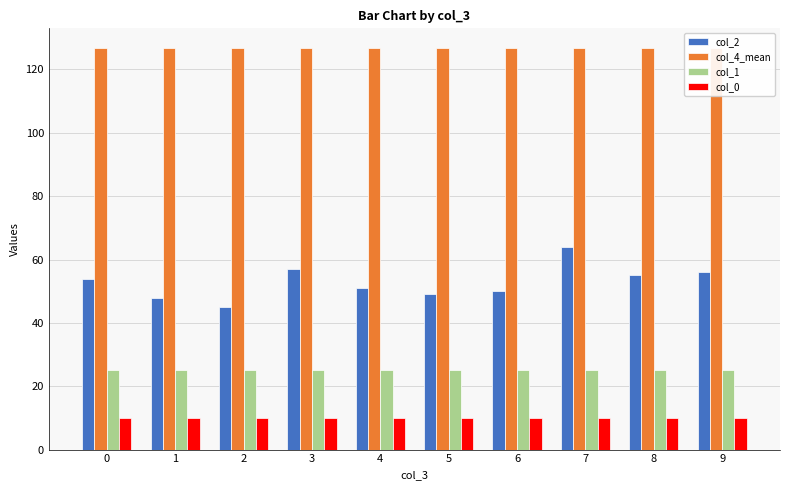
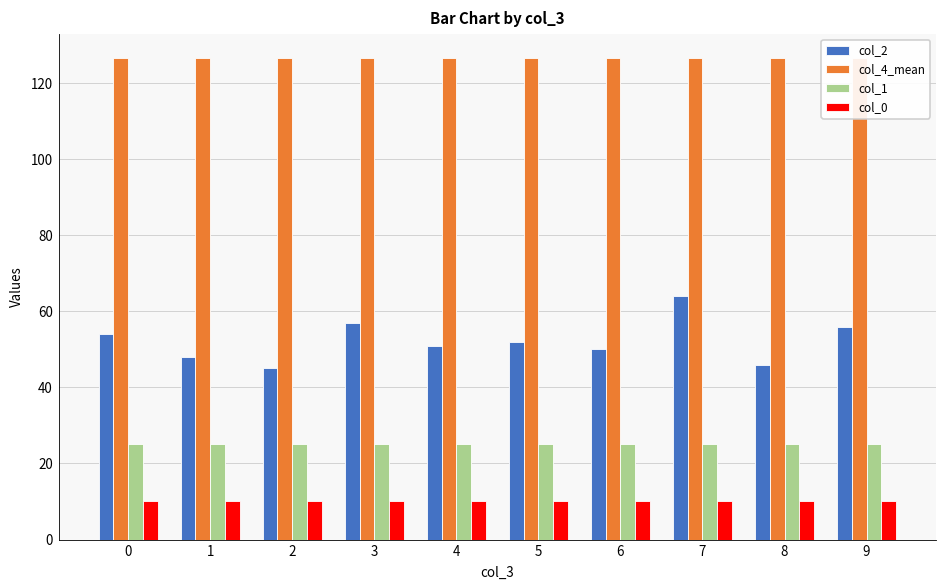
col_2, 5: 49 -> 52
col_2, 8: 55 -> 46
